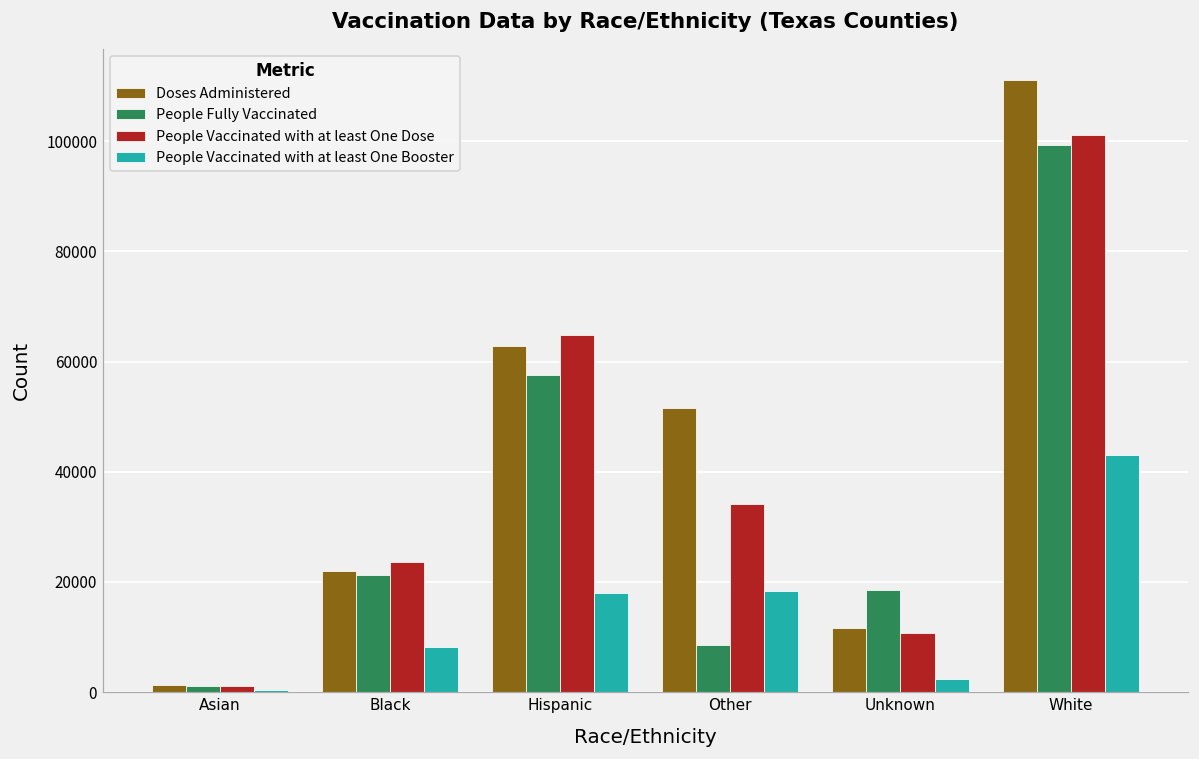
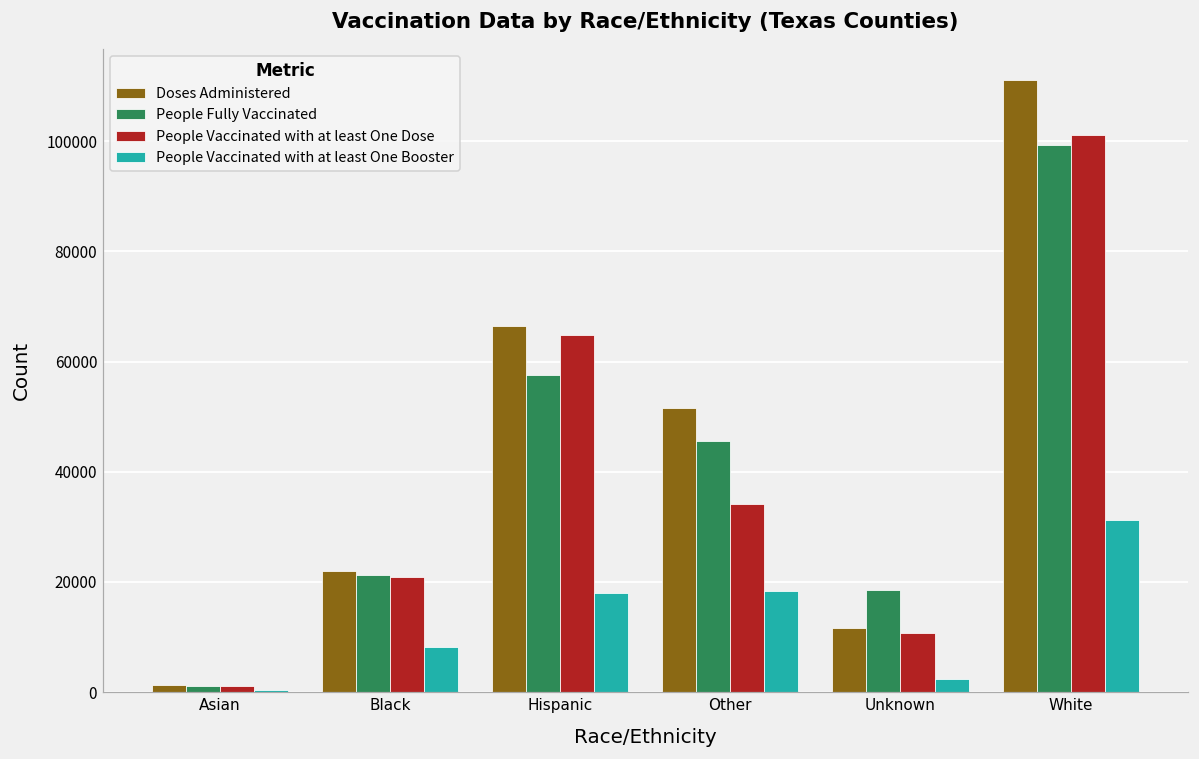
People Vaccinated with at least One Dose, Black: 24000 -> 21000
Doses Administered, Hispanic: 63000 -> 66000
People Fully Vaccinated, Other: 8000 -> 46000
People Vaccinated with at least One Booster, White: 43000 -> 31000
